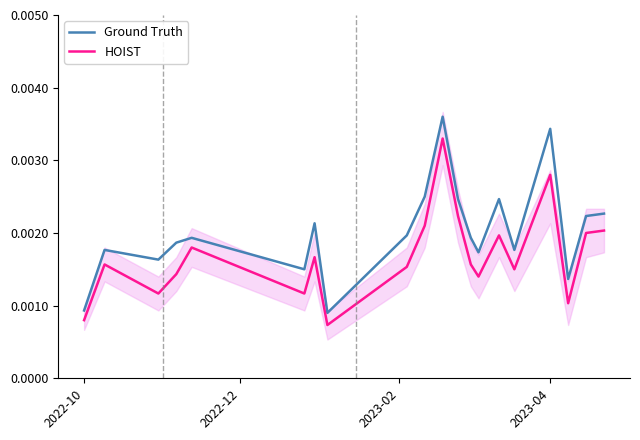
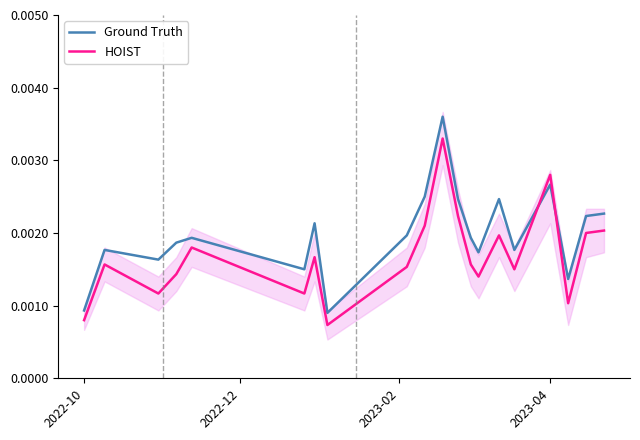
Ground Truth, 2023-04: 0.0034 -> 0.0027
